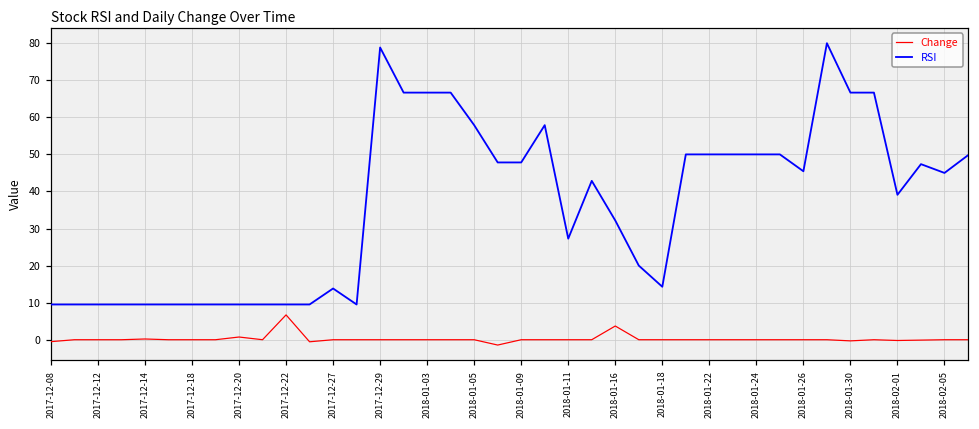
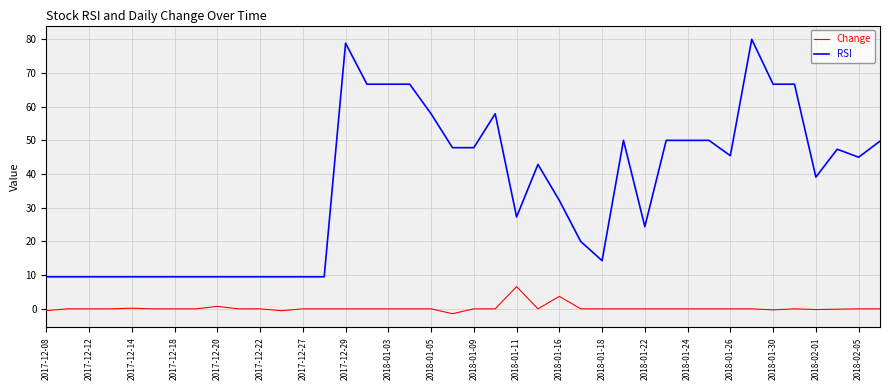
Change, 2017-12-22: 7 -> 0
RSI, 2017-12-27: 14 -> 10
Change, 2018-01-11: 0 -> 7
RSI, 2018-01-22: 50 -> 24
